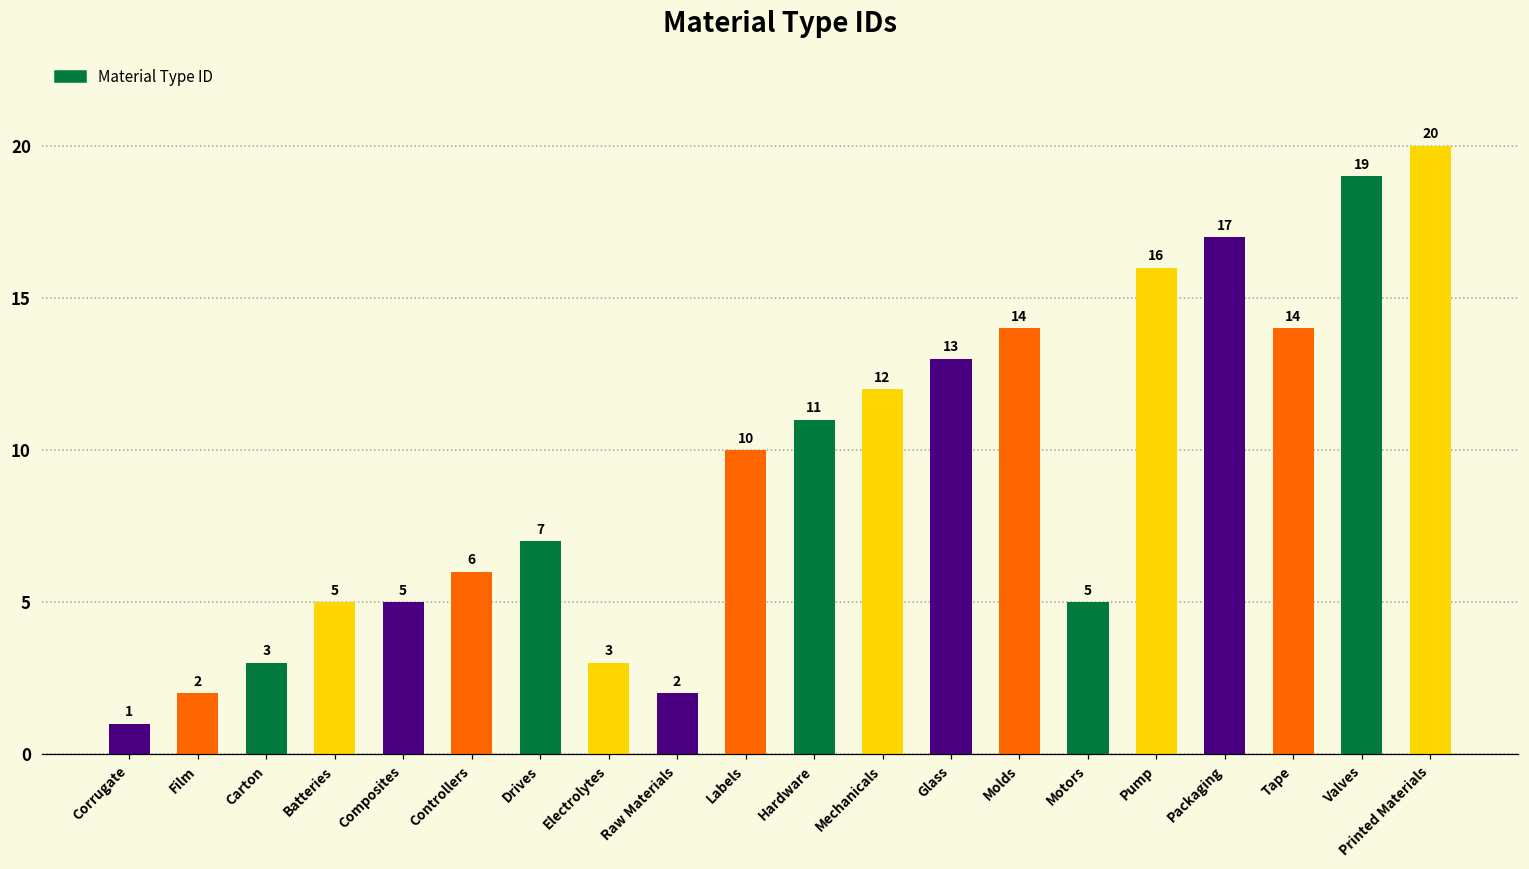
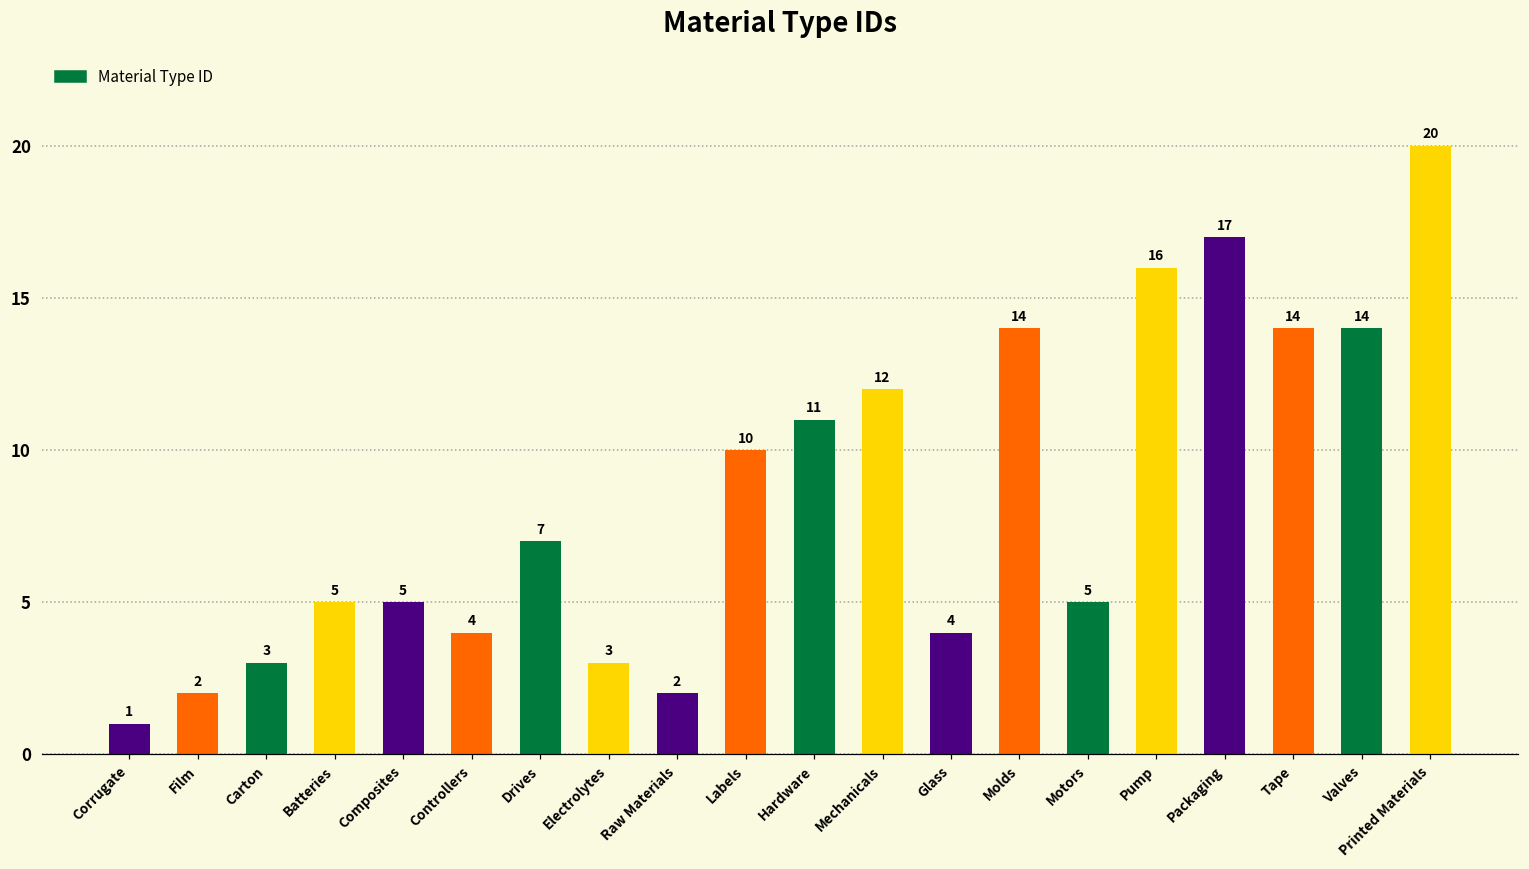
Controllers: 6 -> 4
Glass: 13 -> 4
Valves: 19 -> 14
